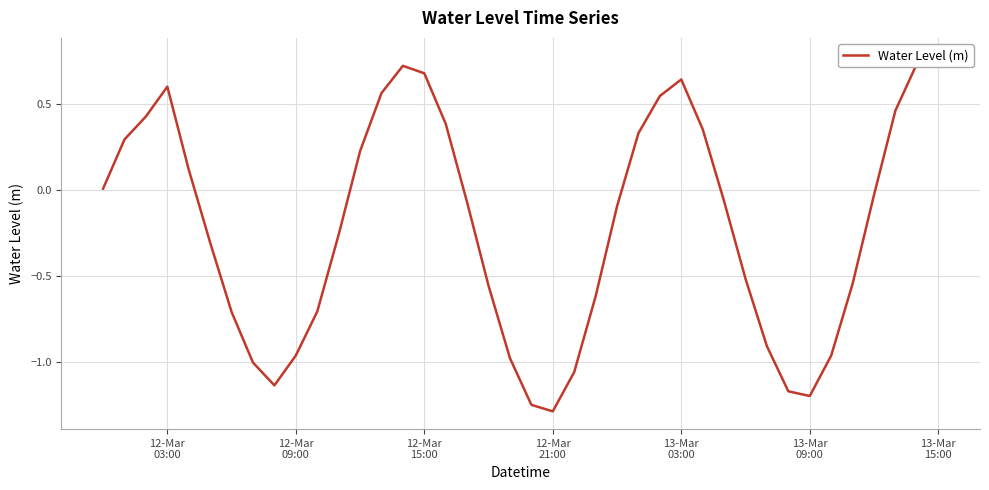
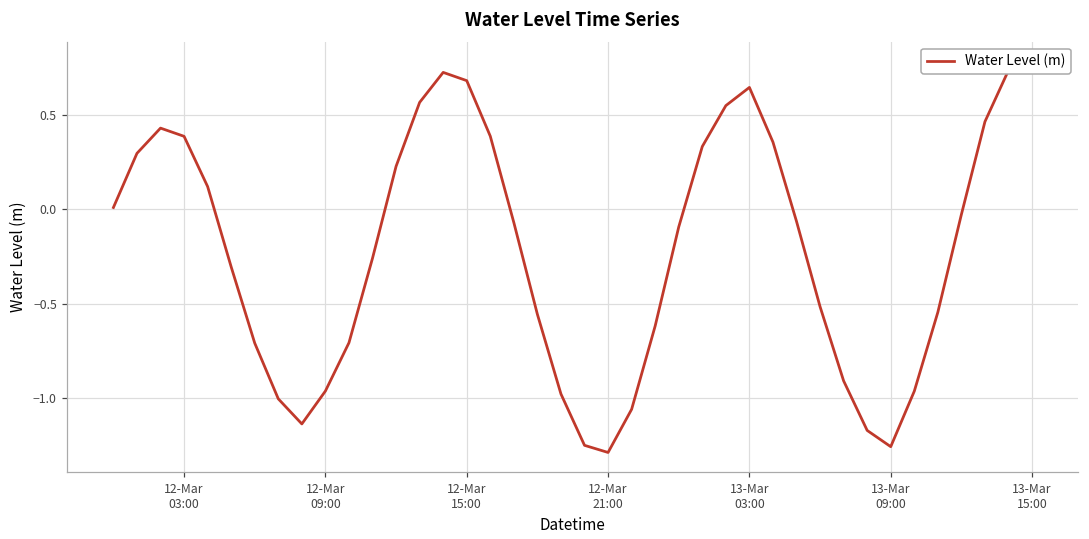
12-Mar 03:00: 0.60 -> 0.39
13-Mar 09:00: -1.20 -> -1.26
